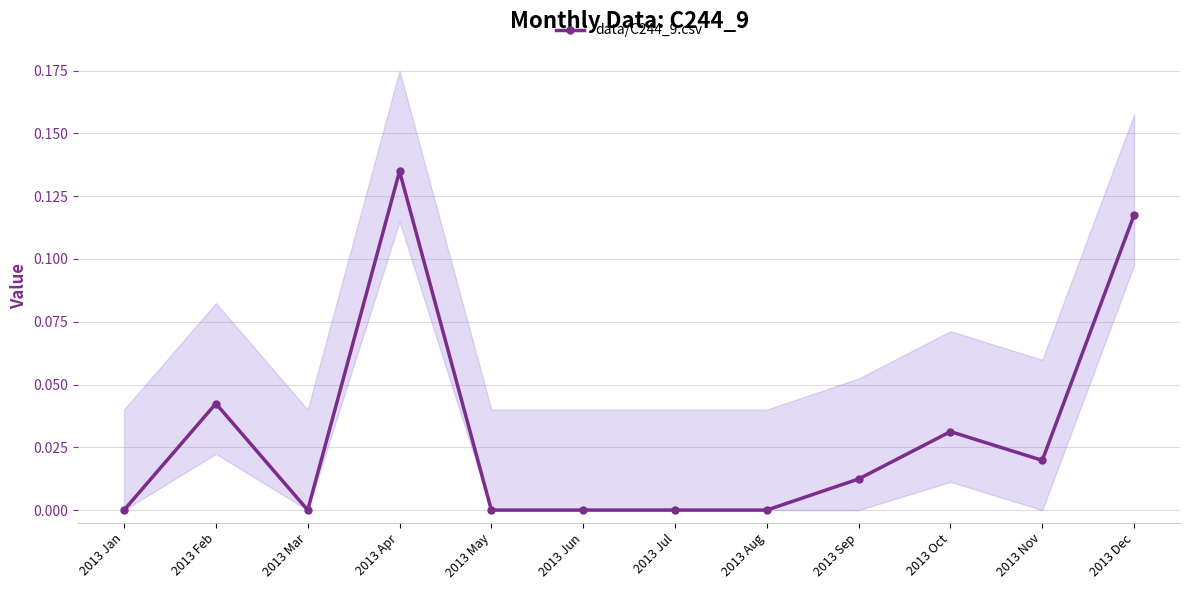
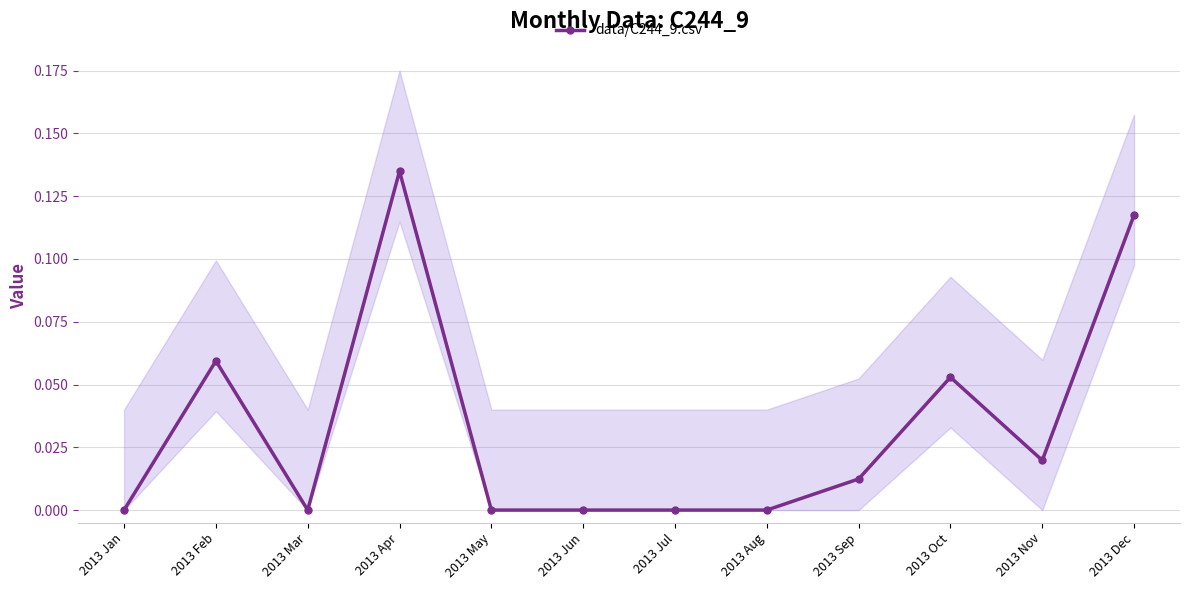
data/C244_9.csv, 2013 Feb: 0.042 -> 0.059
data/C244_9.csv, 2013 Oct: 0.031 -> 0.053
